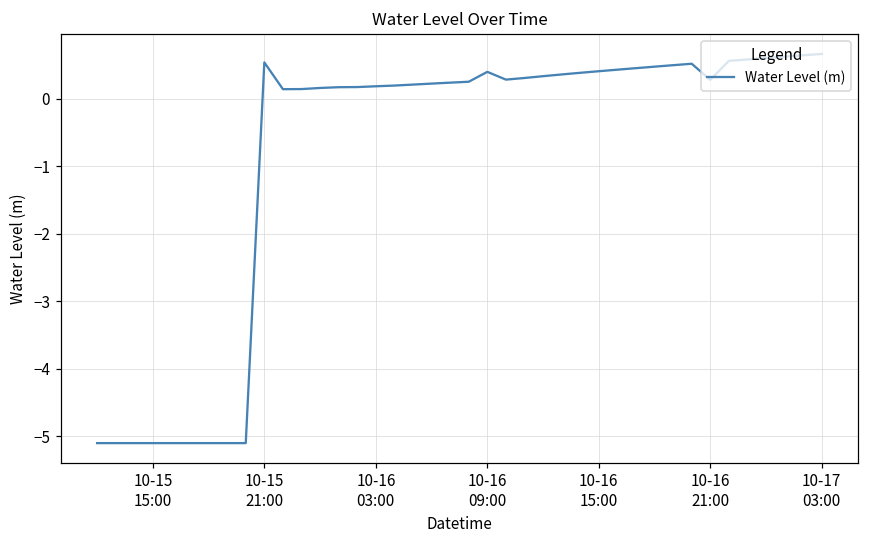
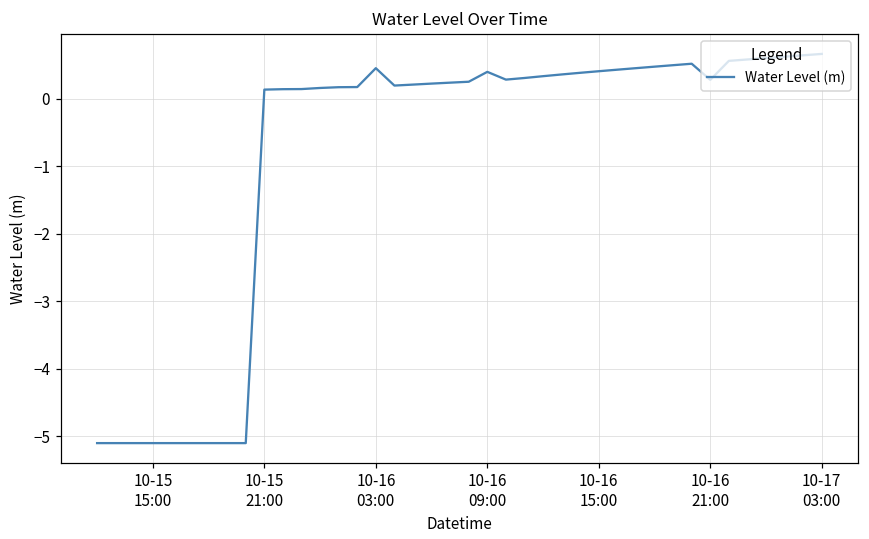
10-15 21:00: 0.5 -> 0.1
10-16 03:00: 0.2 -> 0.5
